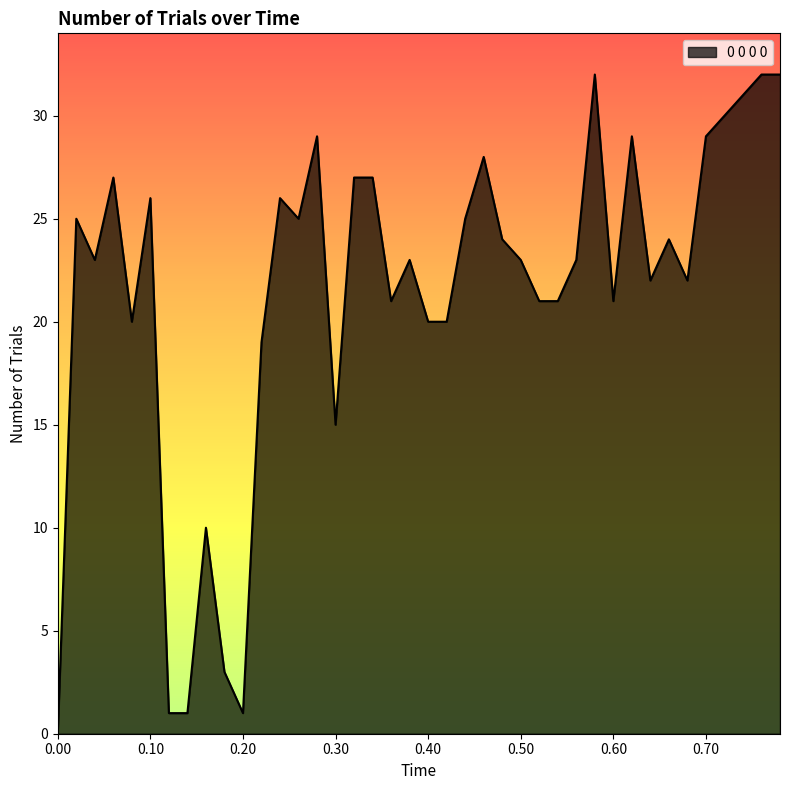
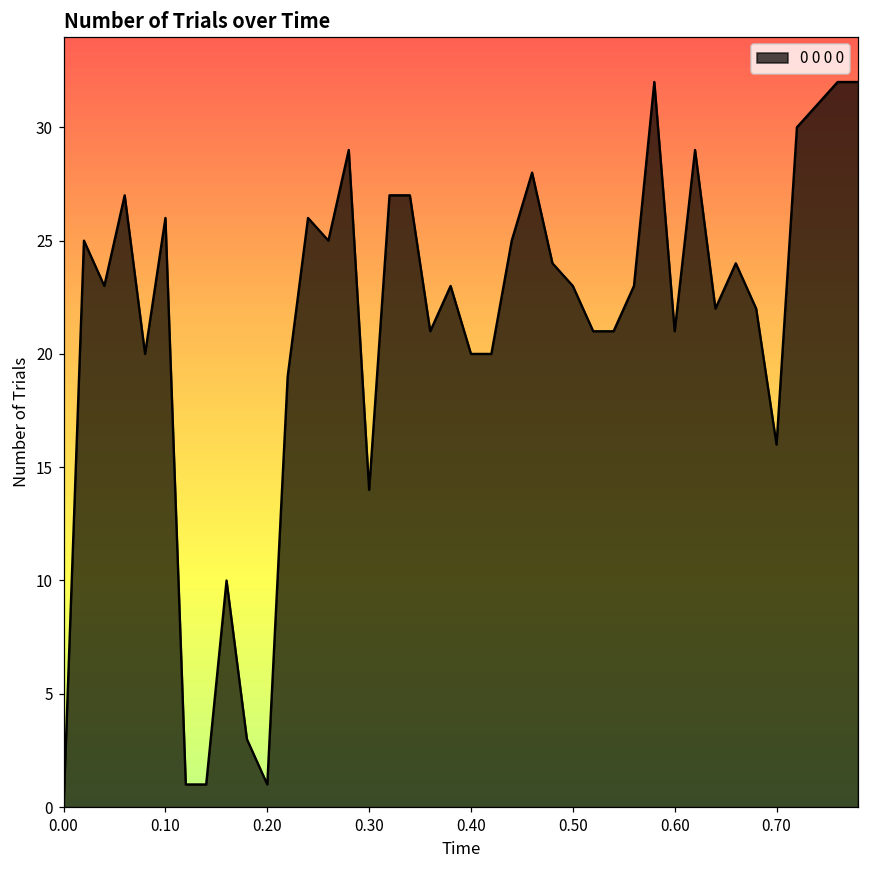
0.30: 15 -> 14
0.70: 29 -> 16
